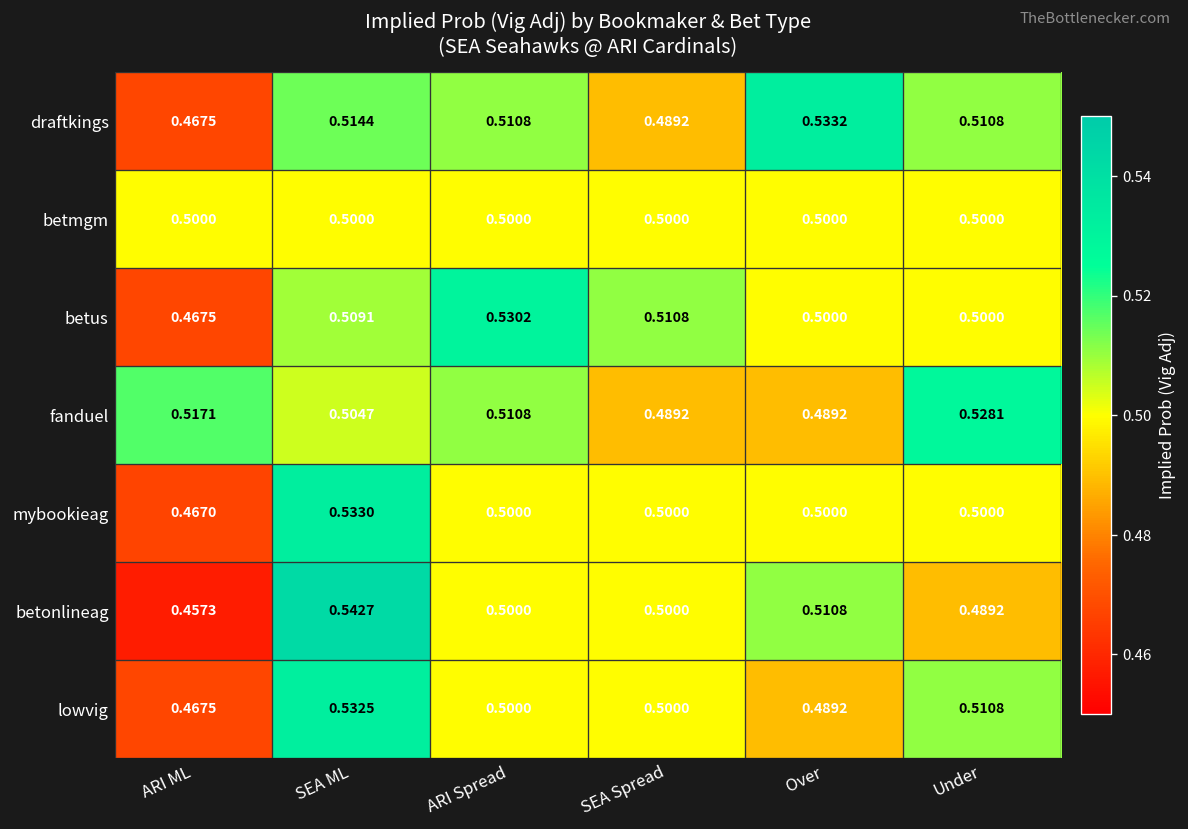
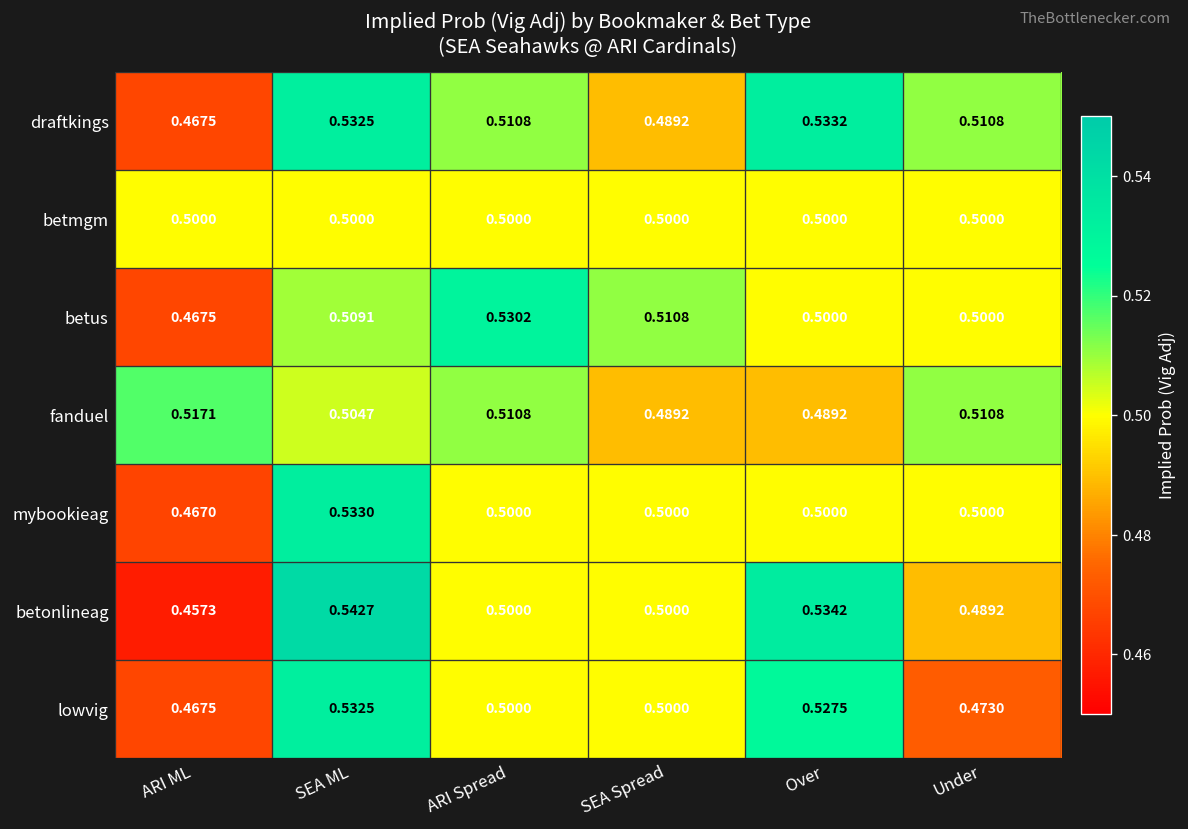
draftkings, SEA ML: 0.5144 -> 0.5325
fanduel, Under: 0.5281 -> 0.5108
betonlineag, Over: 0.5108 -> 0.5342
lowvig, Over: 0.4892 -> 0.5275
lowvig, Under: 0.5108 -> 0.4730
